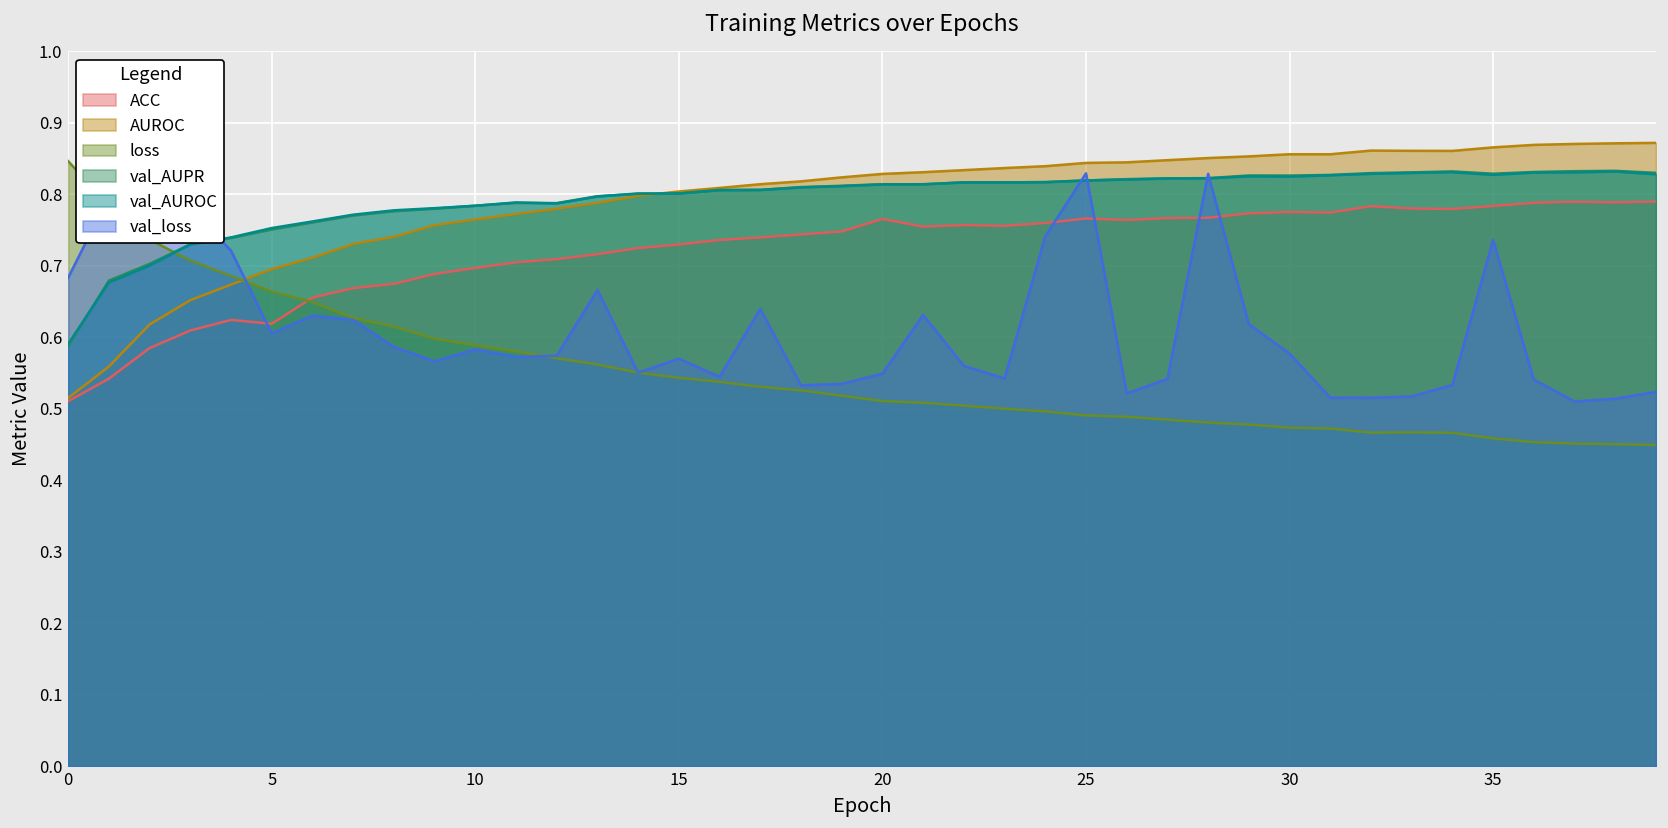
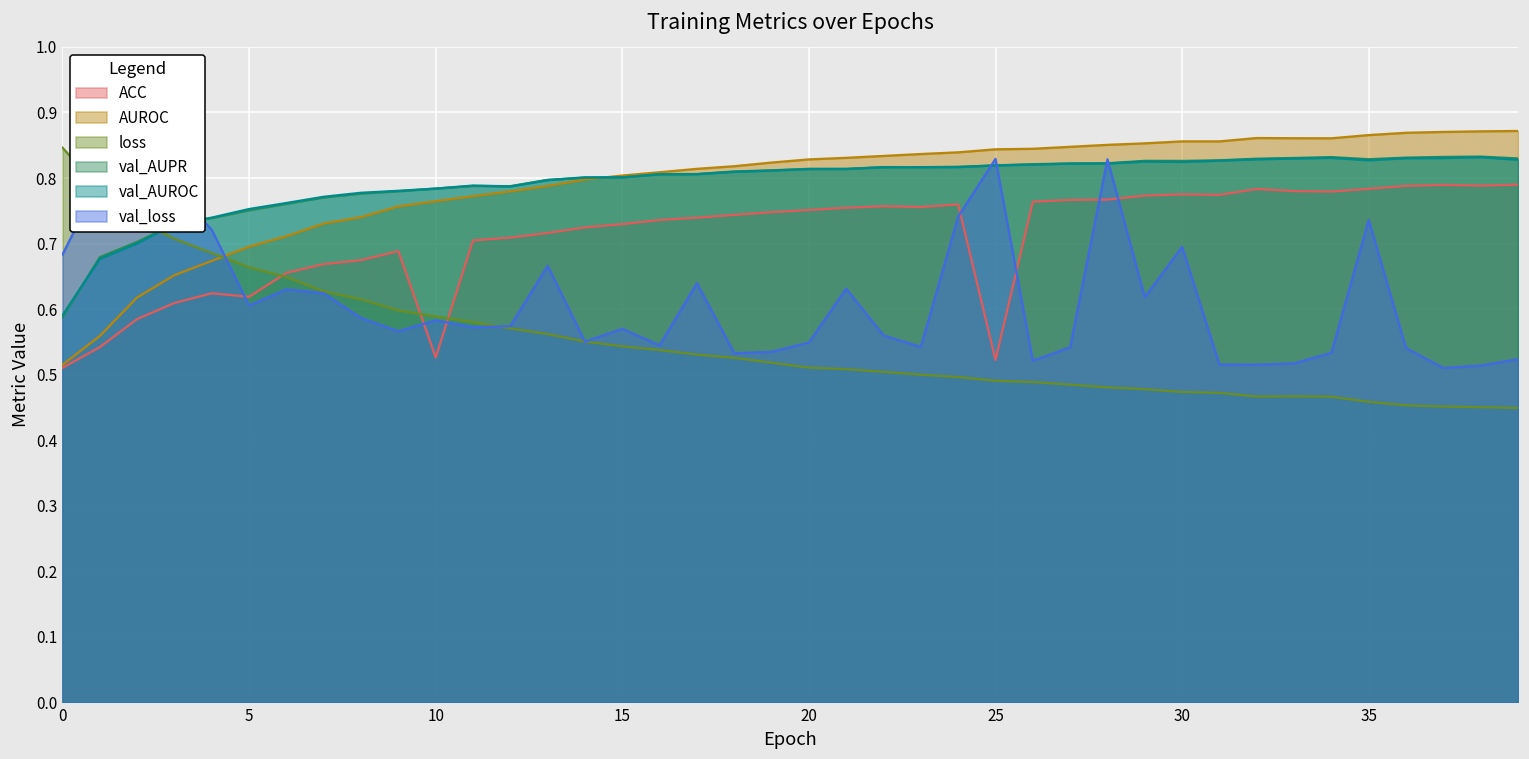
ACC, 10: 0.70 -> 0.53
ACC, 20: 0.77 -> 0.75
ACC, 25: 0.77 -> 0.52
val_loss, 30: 0.58 -> 0.70
